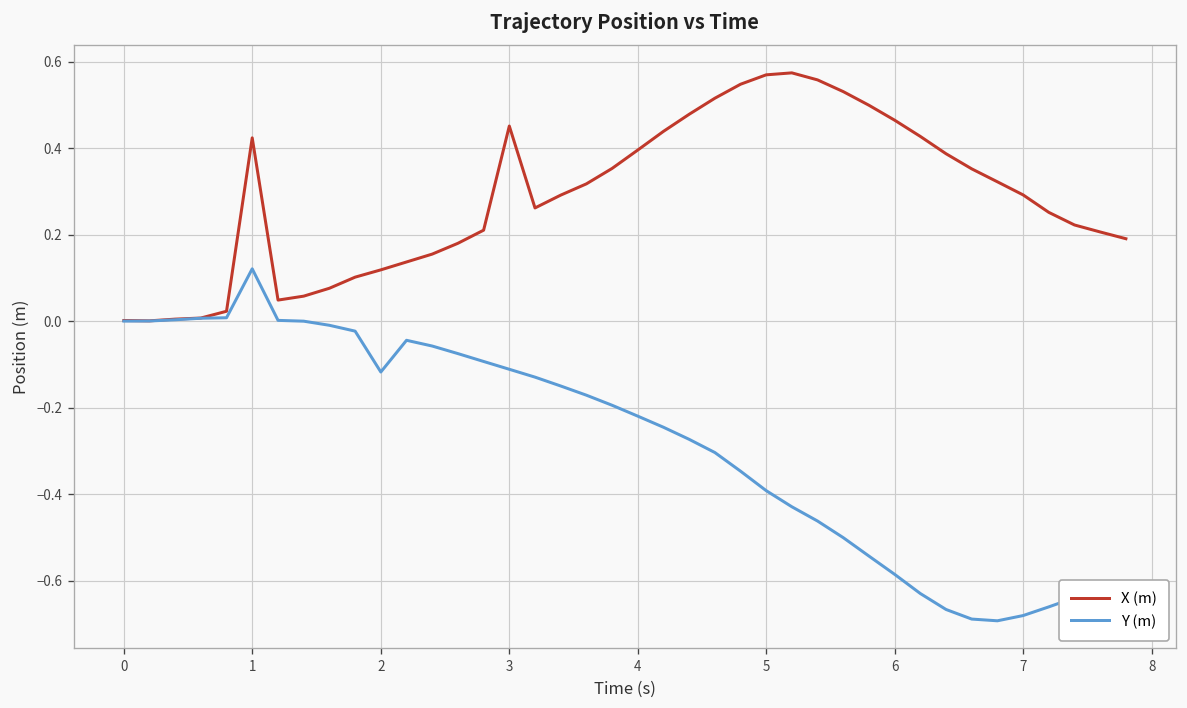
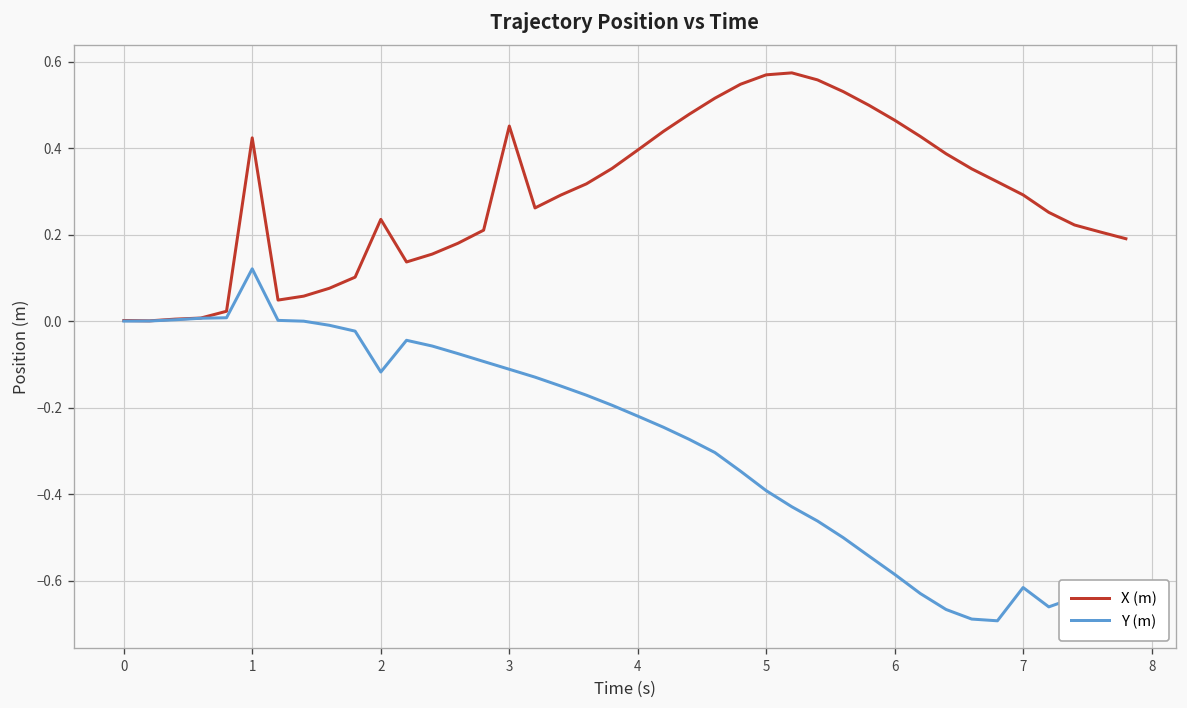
X (m), 2: 0.12 -> 0.24
Y (m), 7: -0.68 -> -0.62
